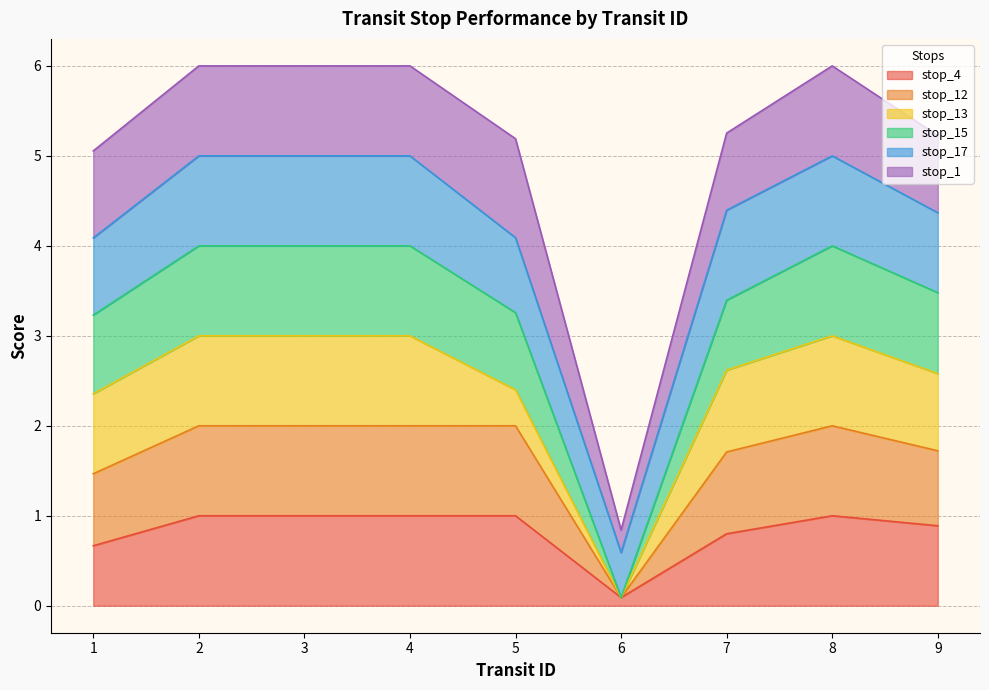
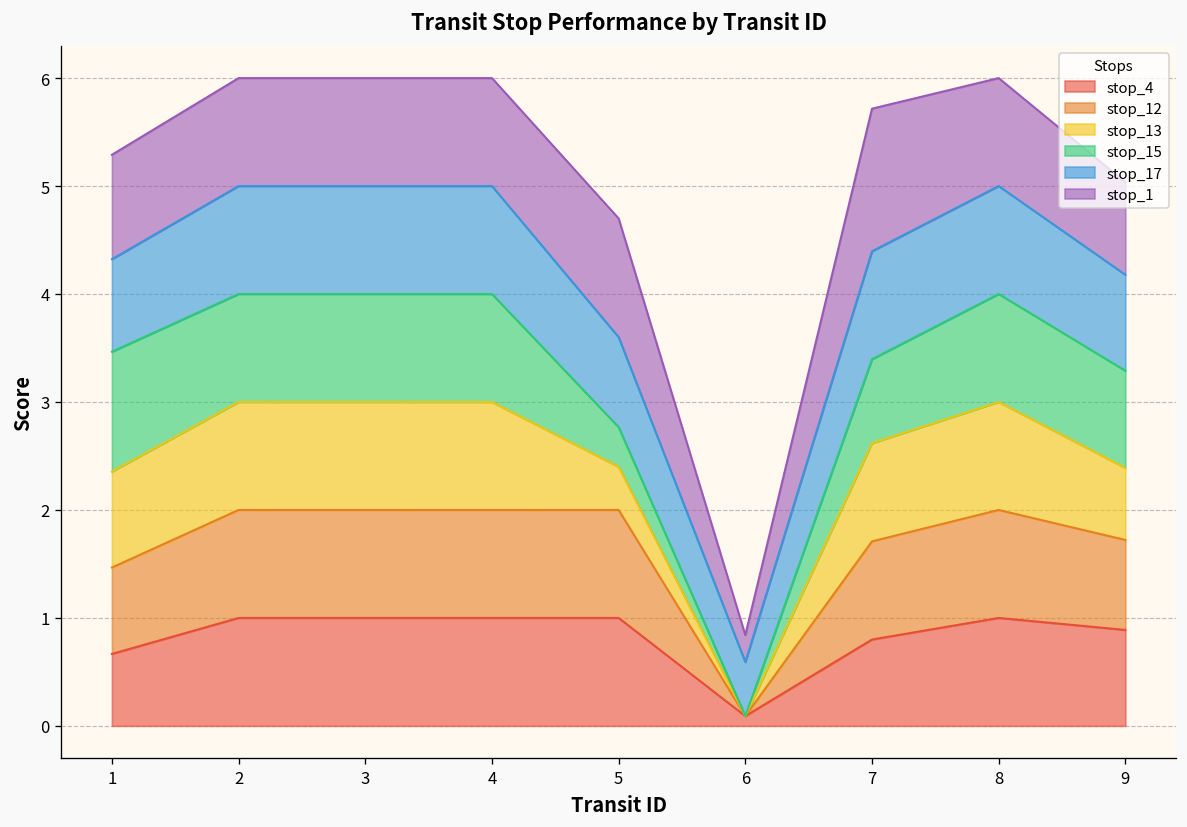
stop_15, 1: 0.9 -> 1.1
stop_15, 5: 0.9 -> 0.4
stop_1, 7: 0.9 -> 1.3
stop_13, 9: 0.9 -> 0.7
